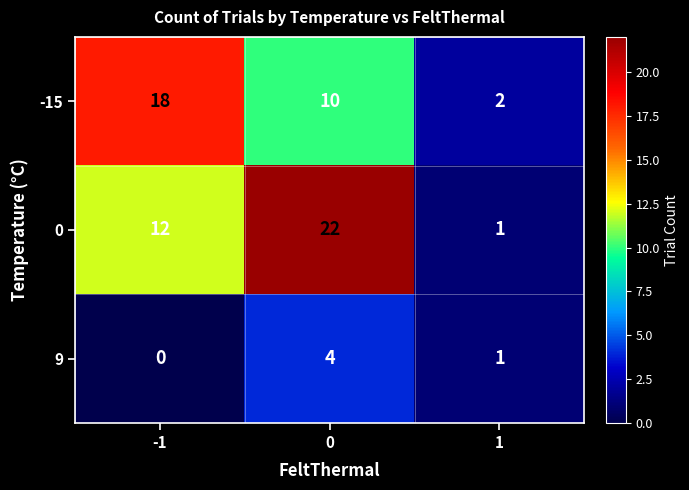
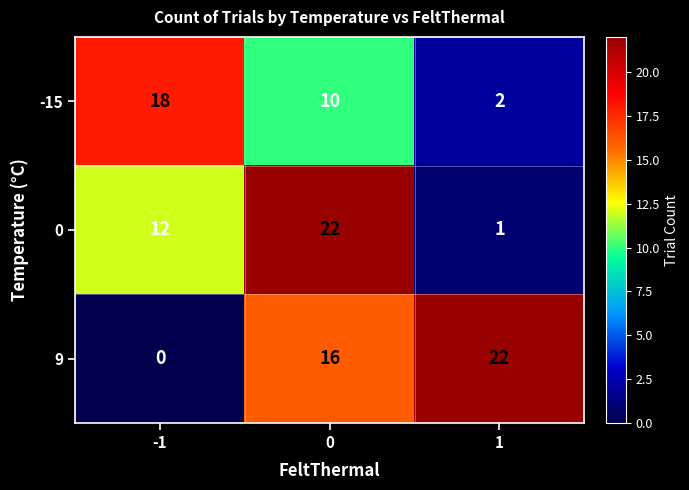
9, 0: 4 -> 16
9, 1: 1 -> 22
